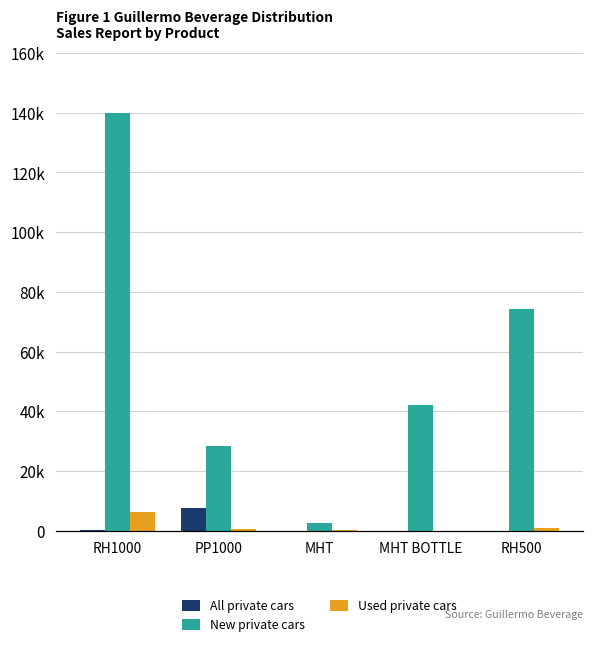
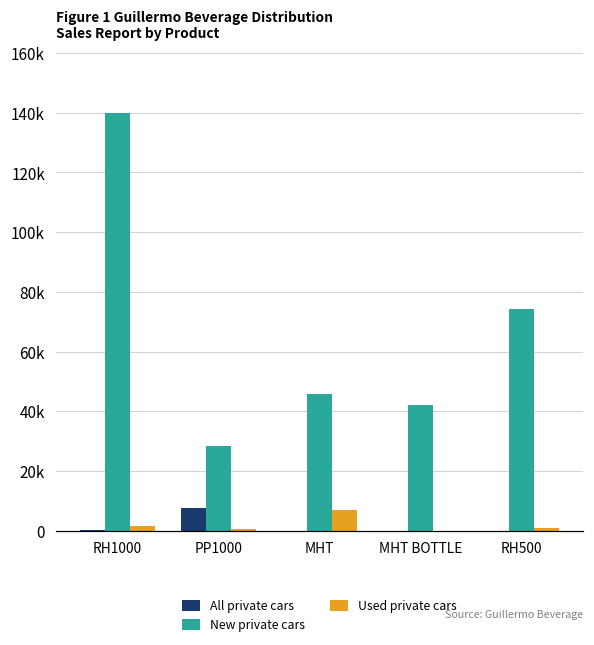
Used private cars, RH1000: 6000 -> 2000
New private cars, MHT: 2000 -> 46000
Used private cars, MHT: 0 -> 7000
